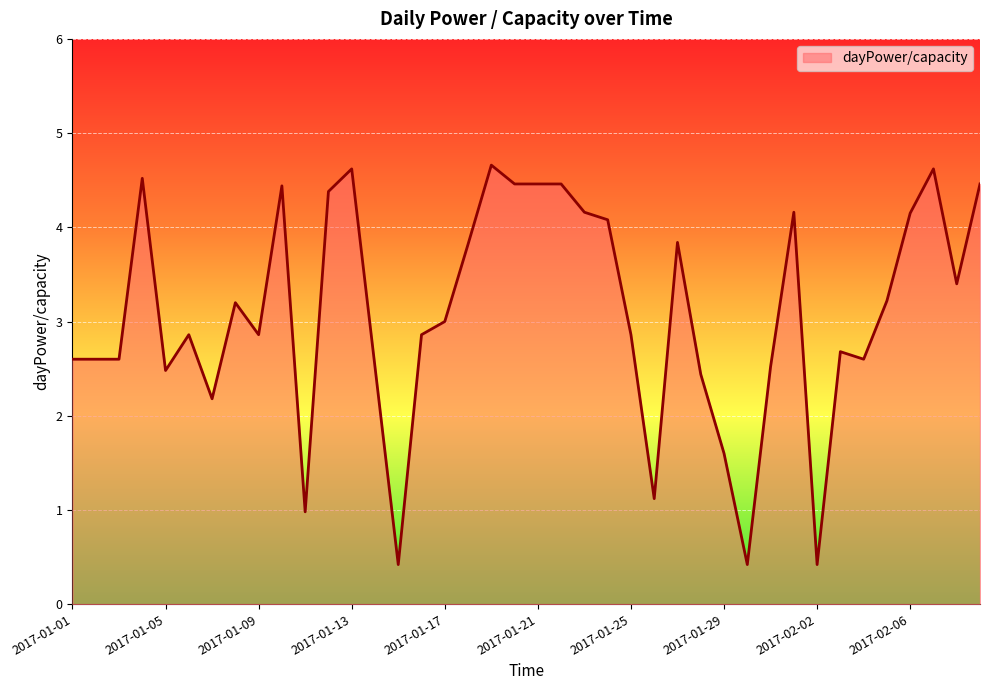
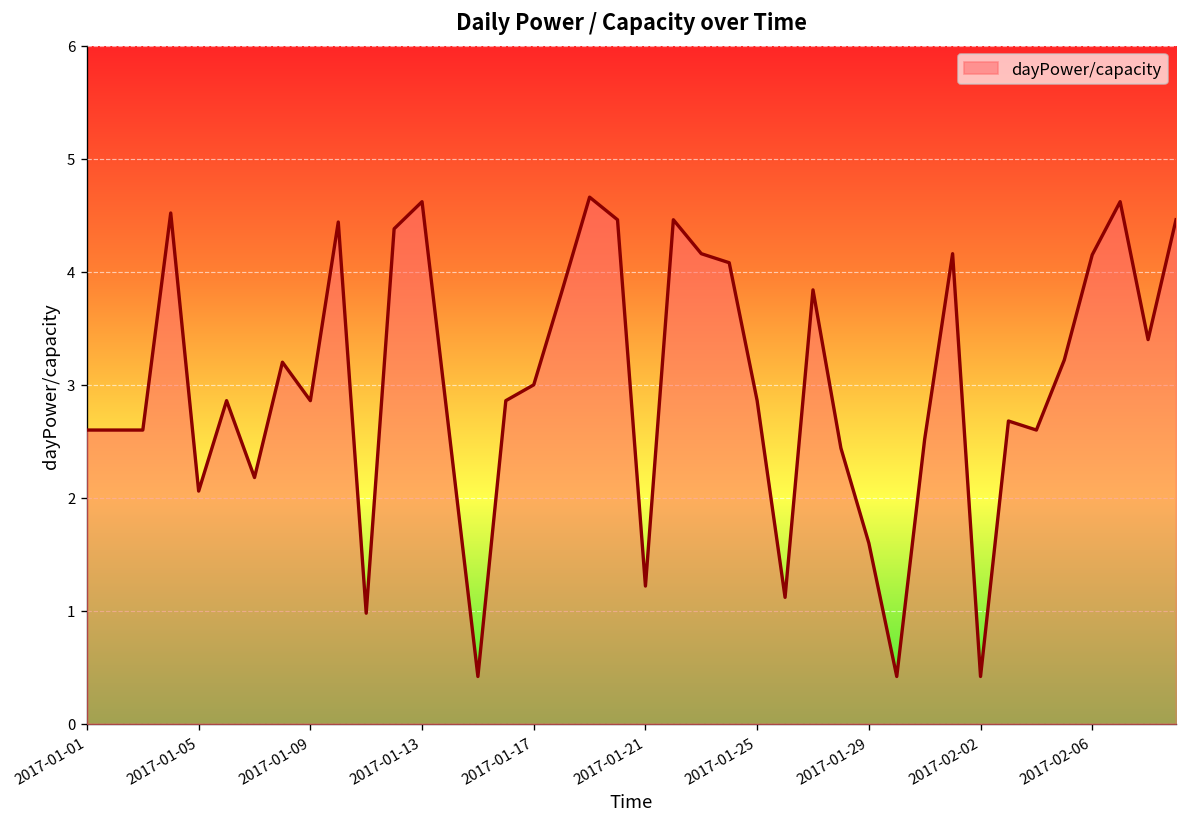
2017-01-05: 2.5 -> 2.1
2017-01-21: 4.5 -> 1.2
